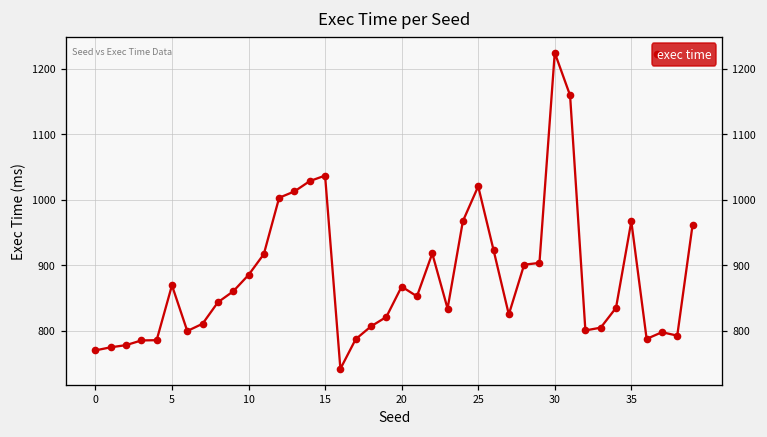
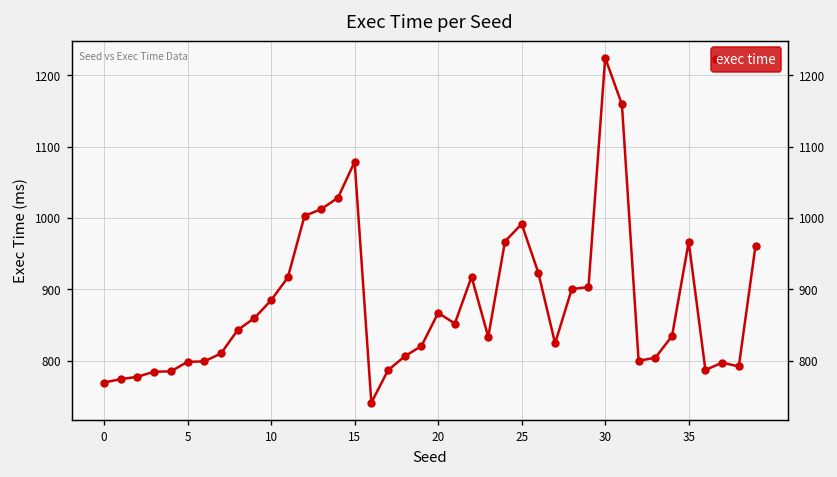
5: 870 -> 800
15: 1040 -> 1080
25: 1020 -> 990
